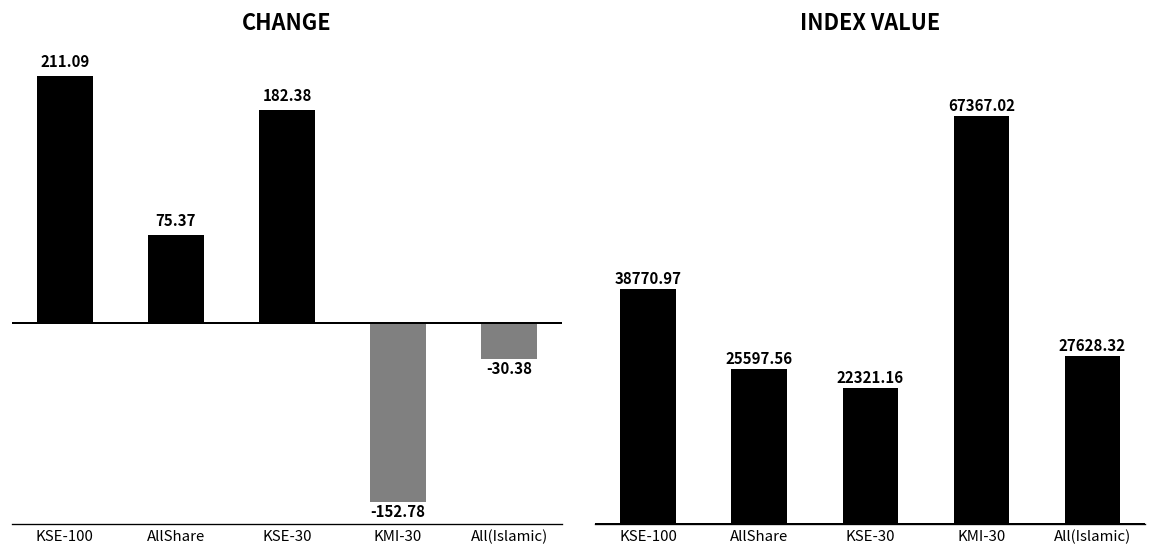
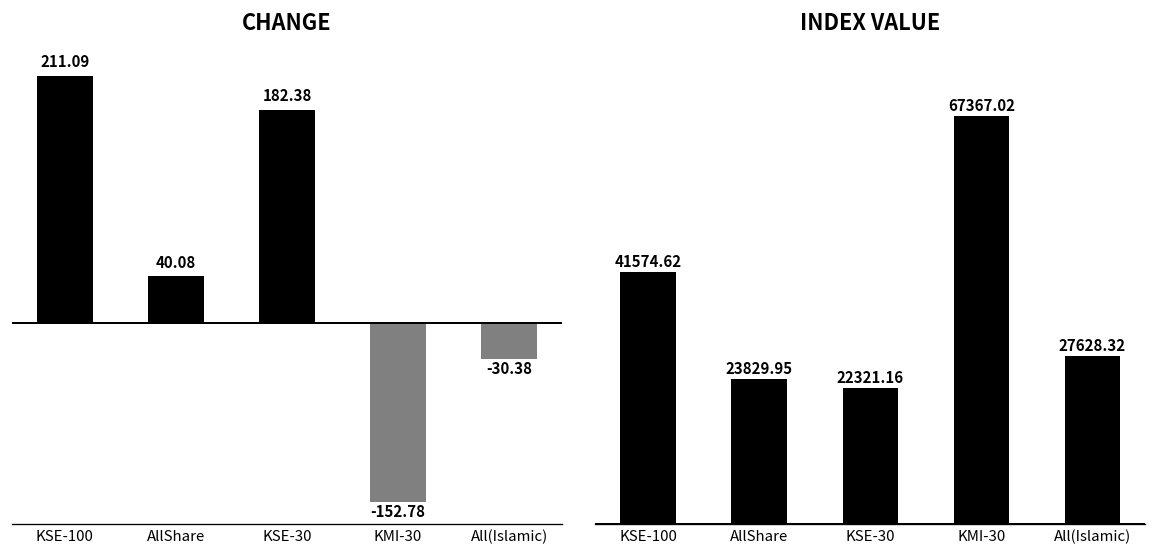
CHANGE, AllShare: 75.37 -> 40.08
INDEX VALUE, KSE-100: 38770.97 -> 41574.62
INDEX VALUE, AllShare: 25597.56 -> 23829.95
